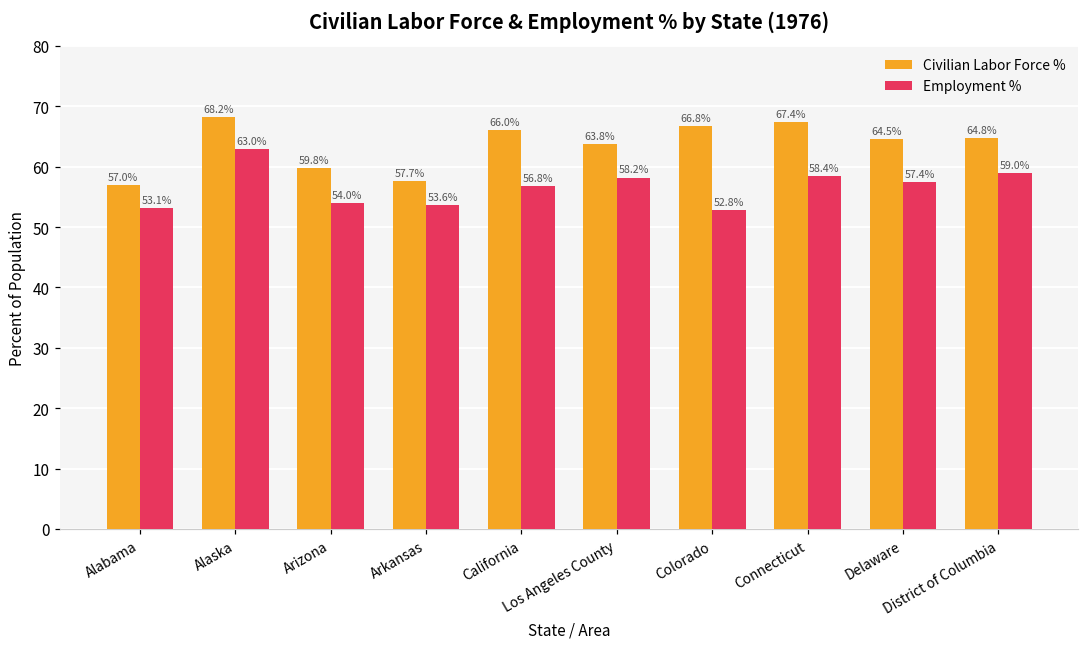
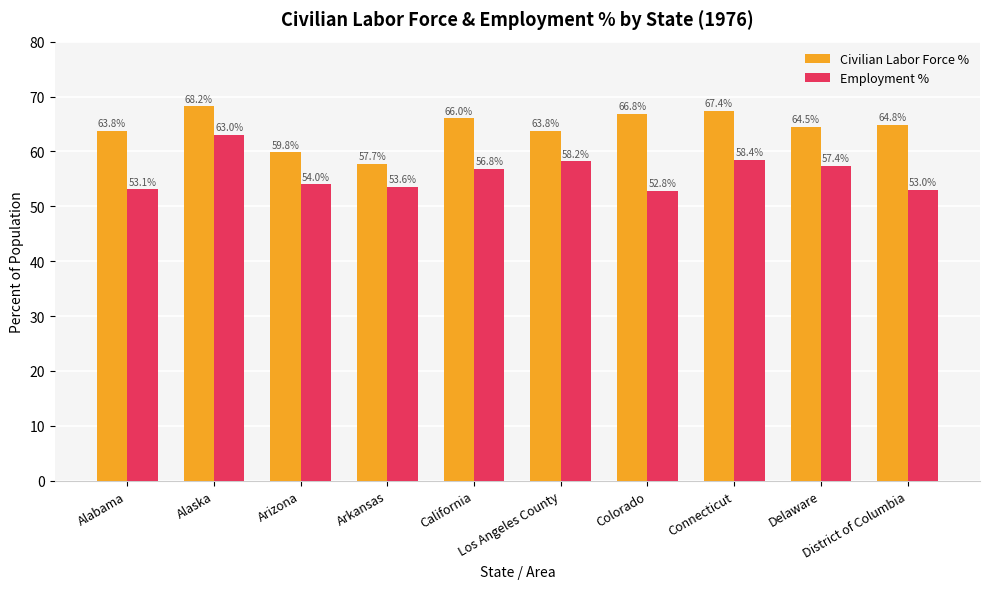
Civilian Labor Force %, Alabama: 57.0% -> 63.8%
Employment %, District of Columbia: 59.0% -> 53.0%
